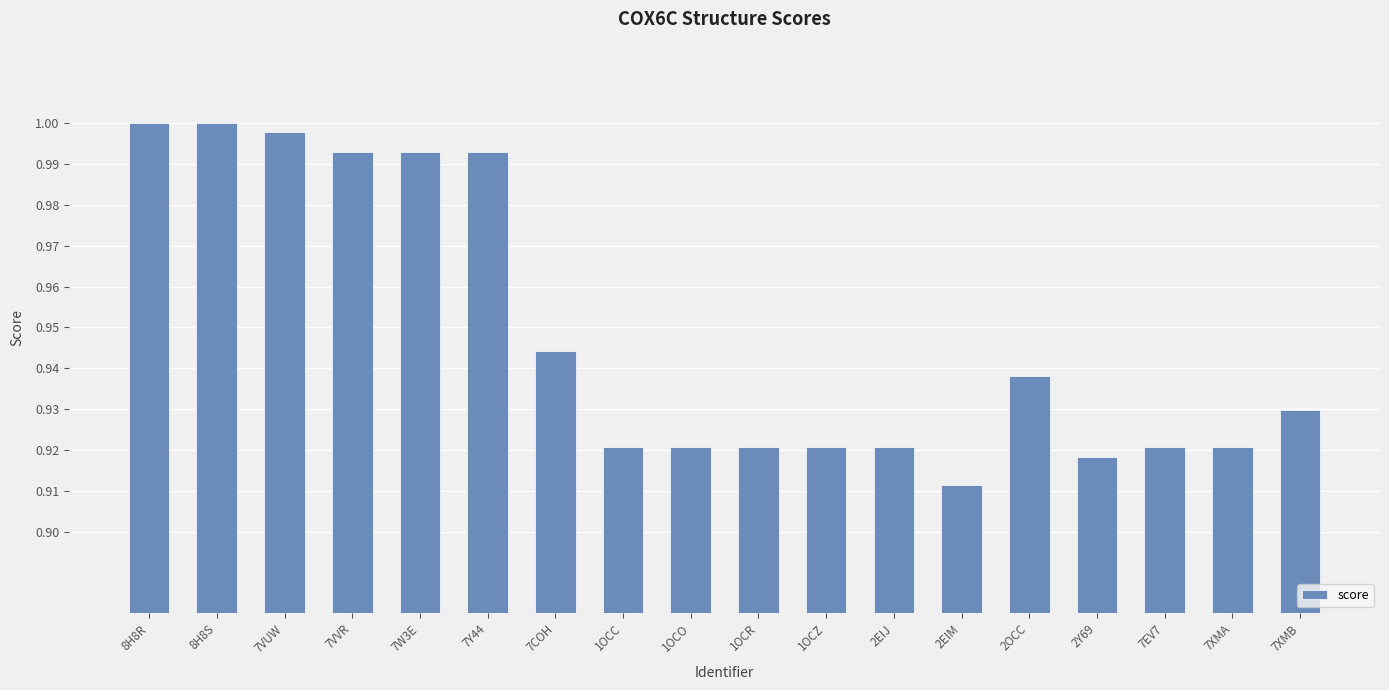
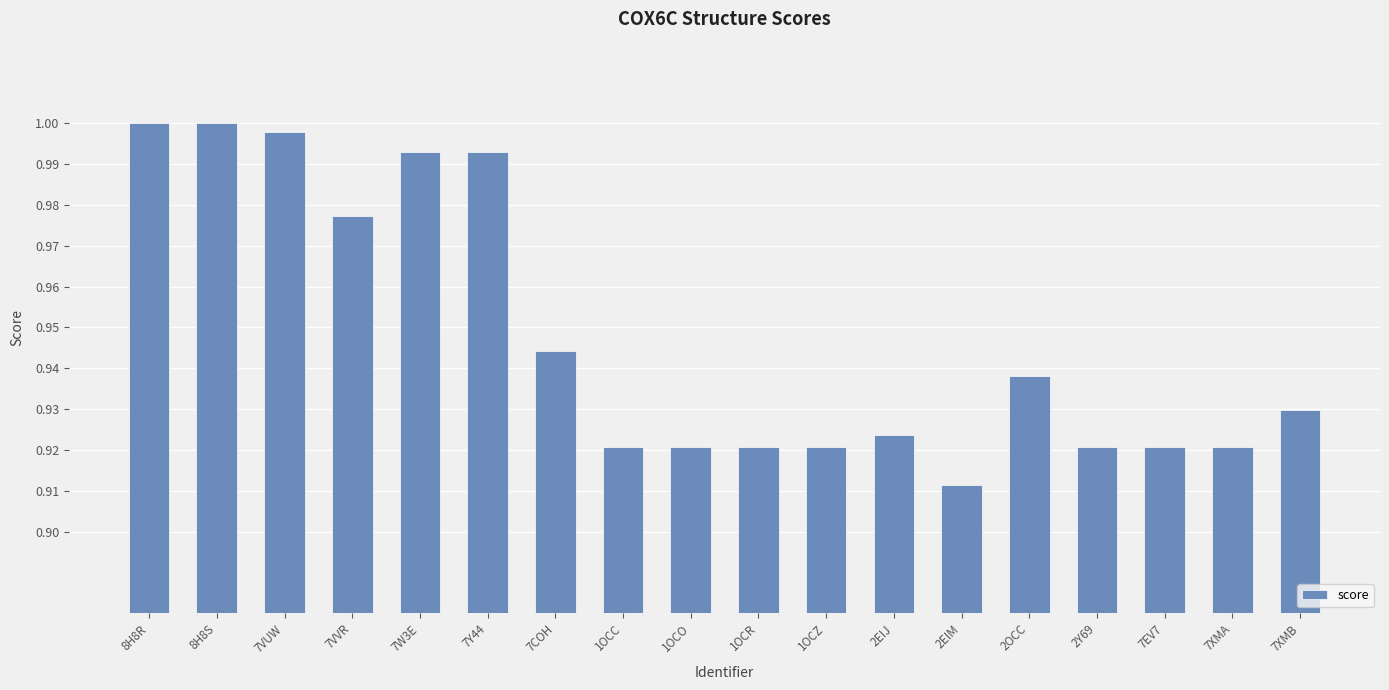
7VVR: 0.993 -> 0.977
2EIJ: 0.921 -> 0.924
2Y69: 0.918 -> 0.921
